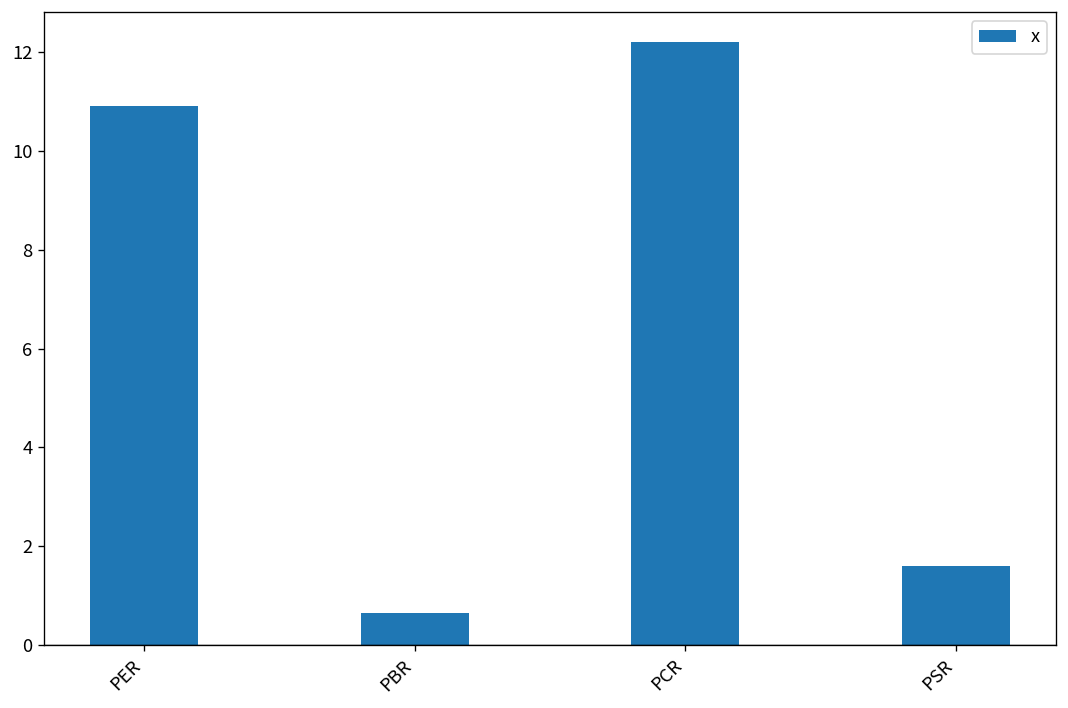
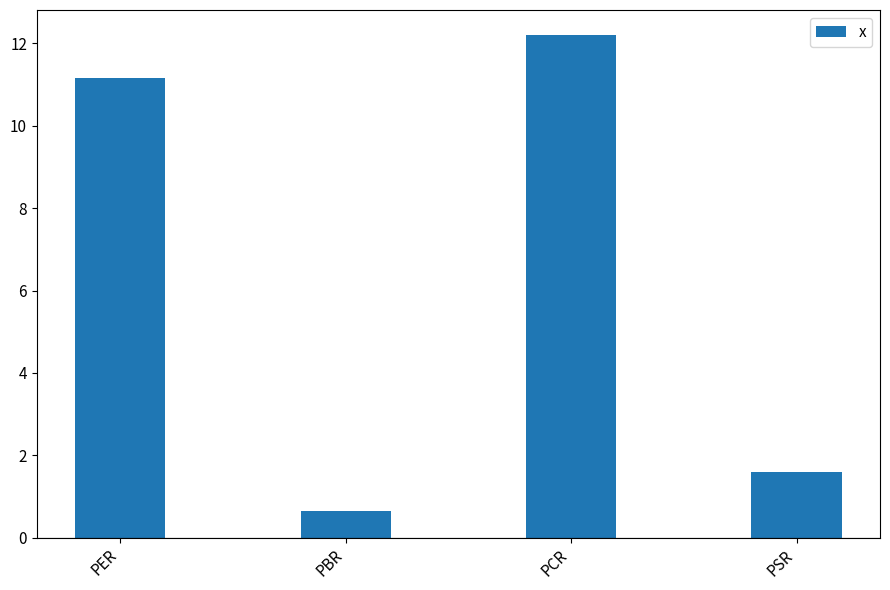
PER: 10.9 -> 11.2
